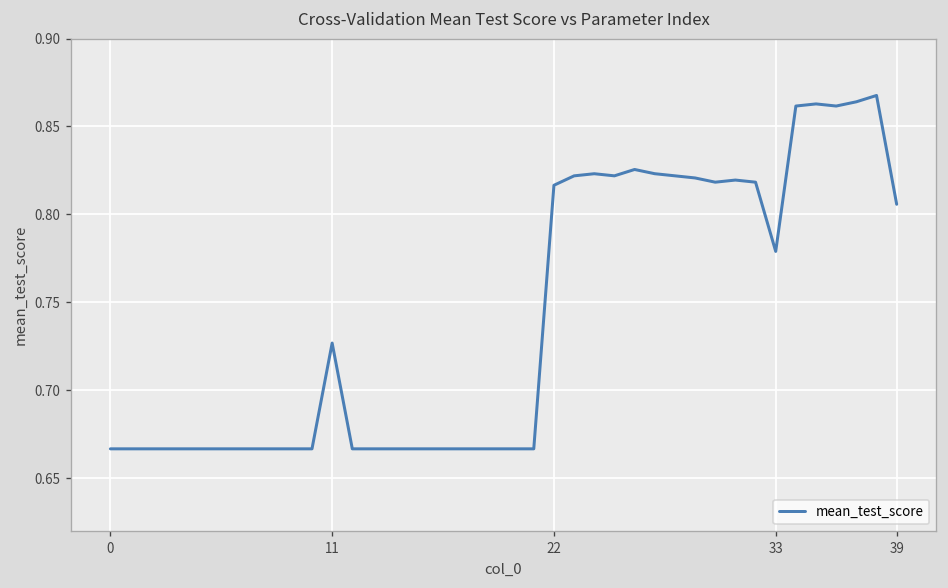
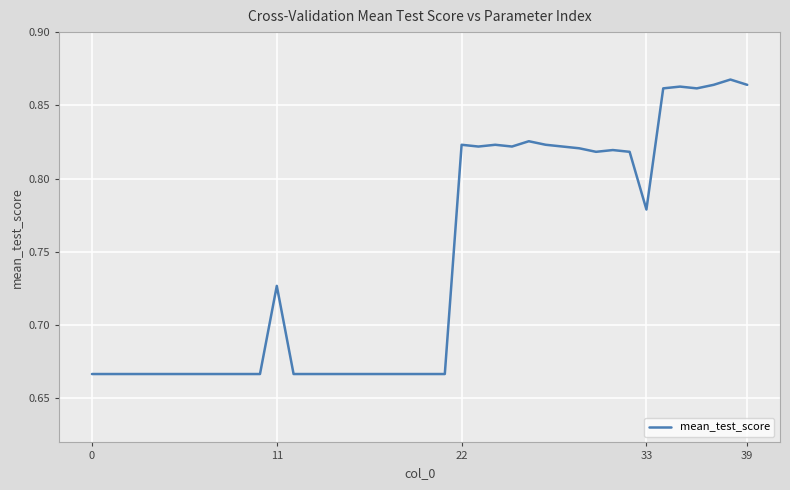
22: 0.817 -> 0.823
39: 0.806 -> 0.864
